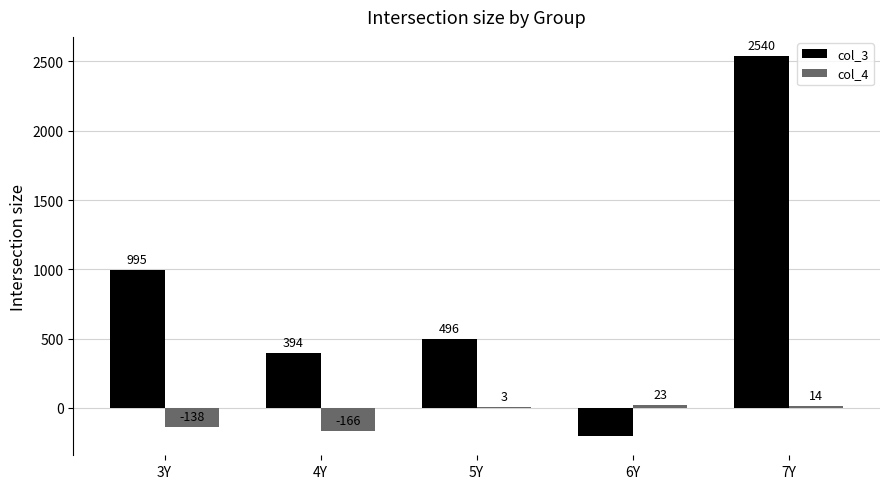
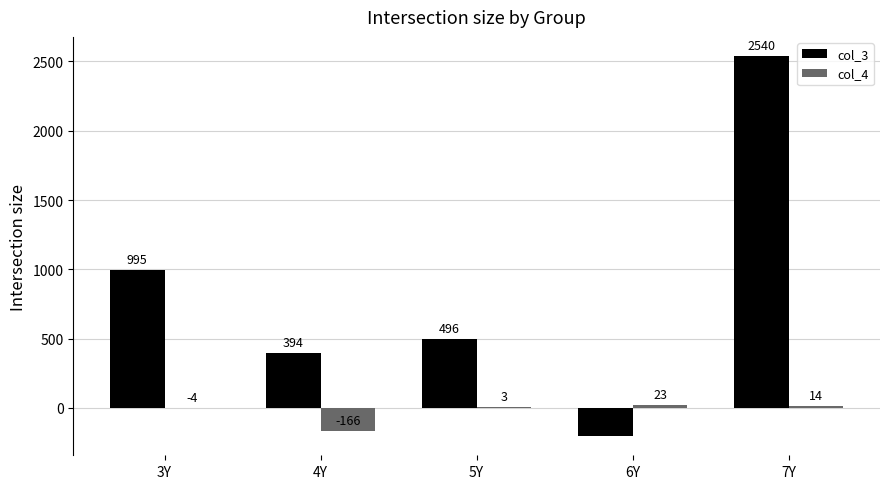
col_4, 3Y: -138 -> -4
